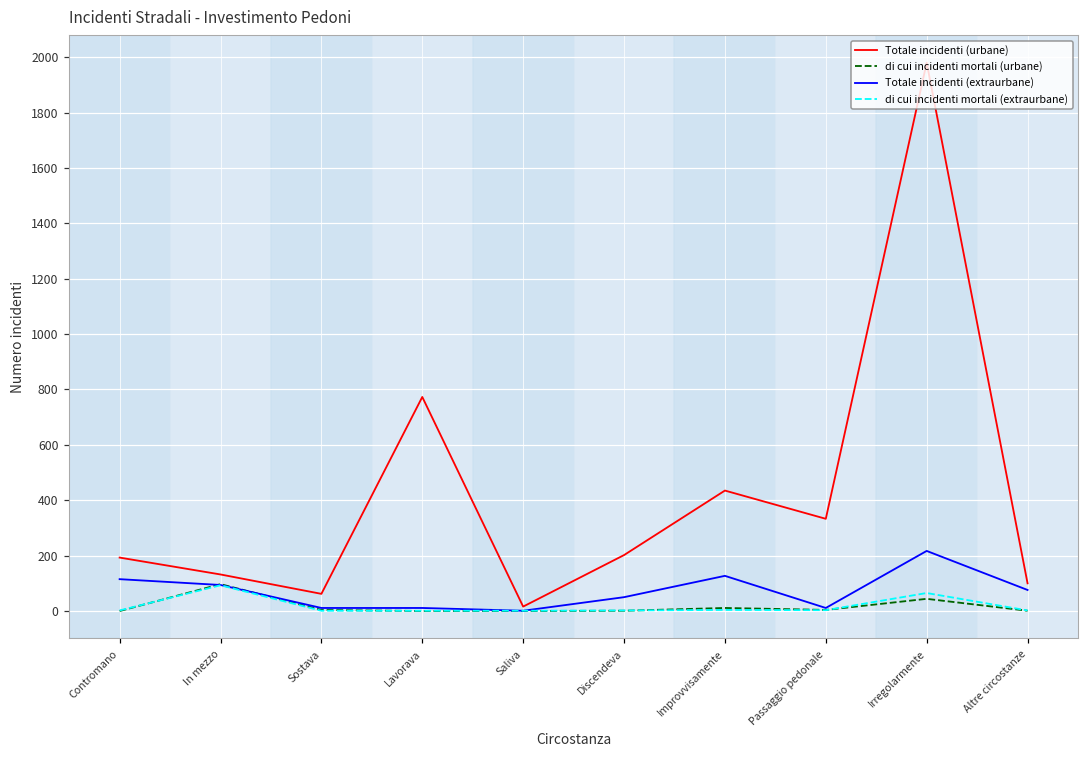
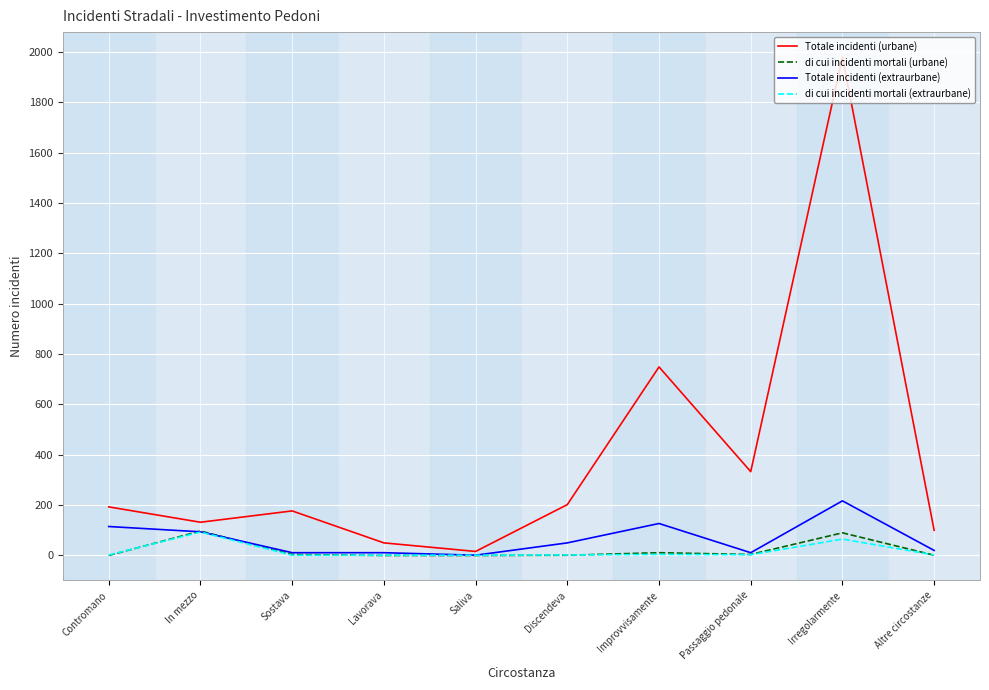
Totale incidenti (urbane), Sostava: 60 -> 180
Totale incidenti (urbane), Lavorava: 770 -> 50
Totale incidenti (urbane), Improvvisamente: 440 -> 750
di cui incidenti mortali (urbane), Irregolarmente: 40 -> 90
Totale incidenti (extraurbane), Altre circostanze: 80 -> 20
